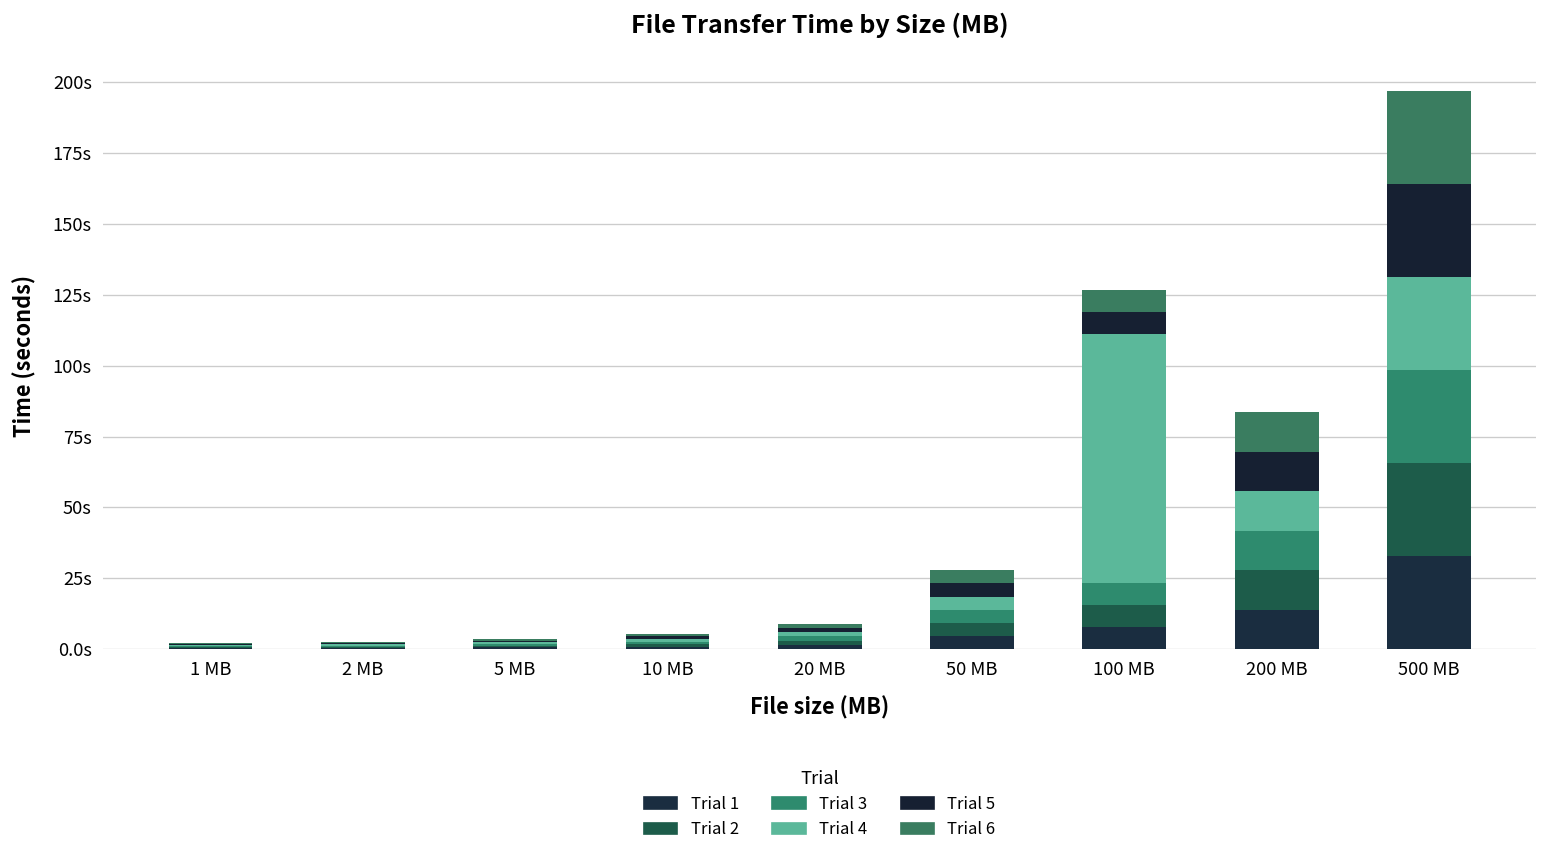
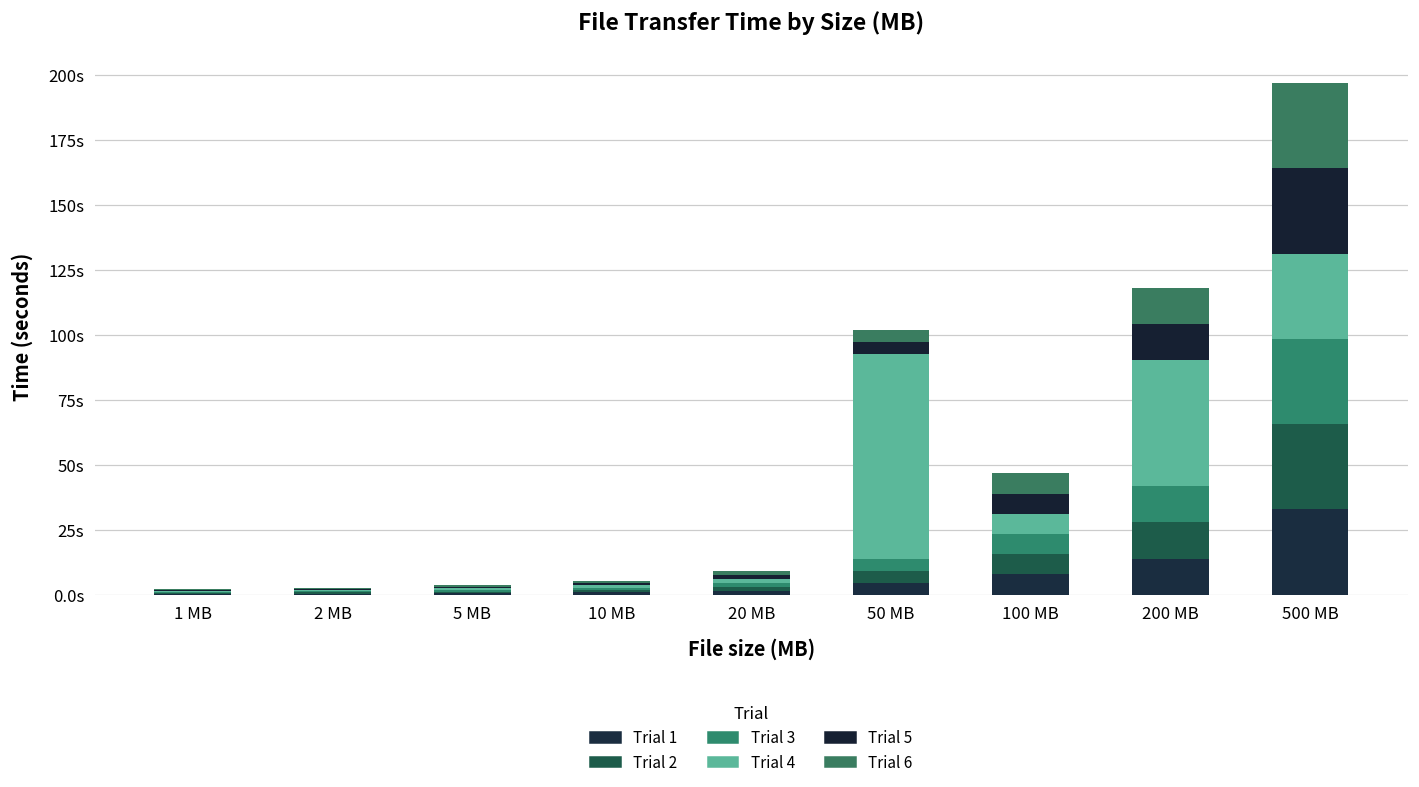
Trial 4, 50 MB: 5s -> 79s
Trial 4, 100 MB: 88s -> 8s
Trial 4, 200 MB: 14s -> 49s
